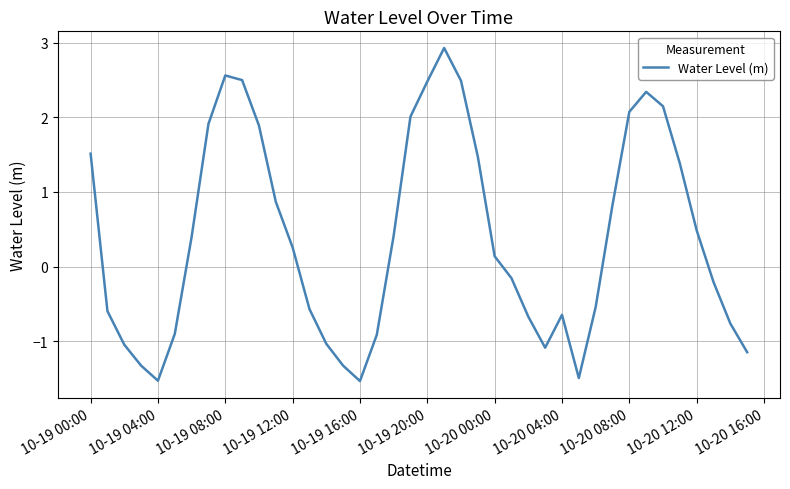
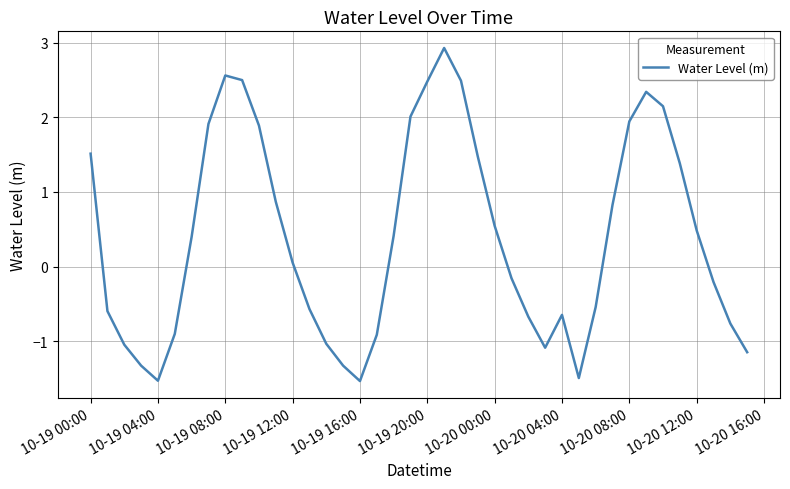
10-19 12:00: 0.3 -> 0.1
10-20 00:00: 0.1 -> 0.5
10-20 08:00: 2.1 -> 1.9
